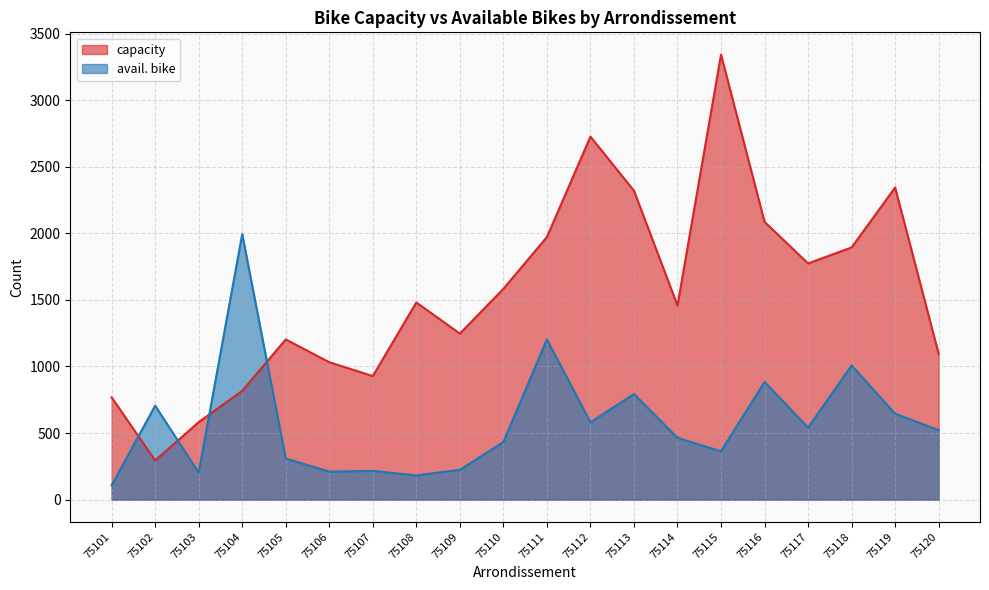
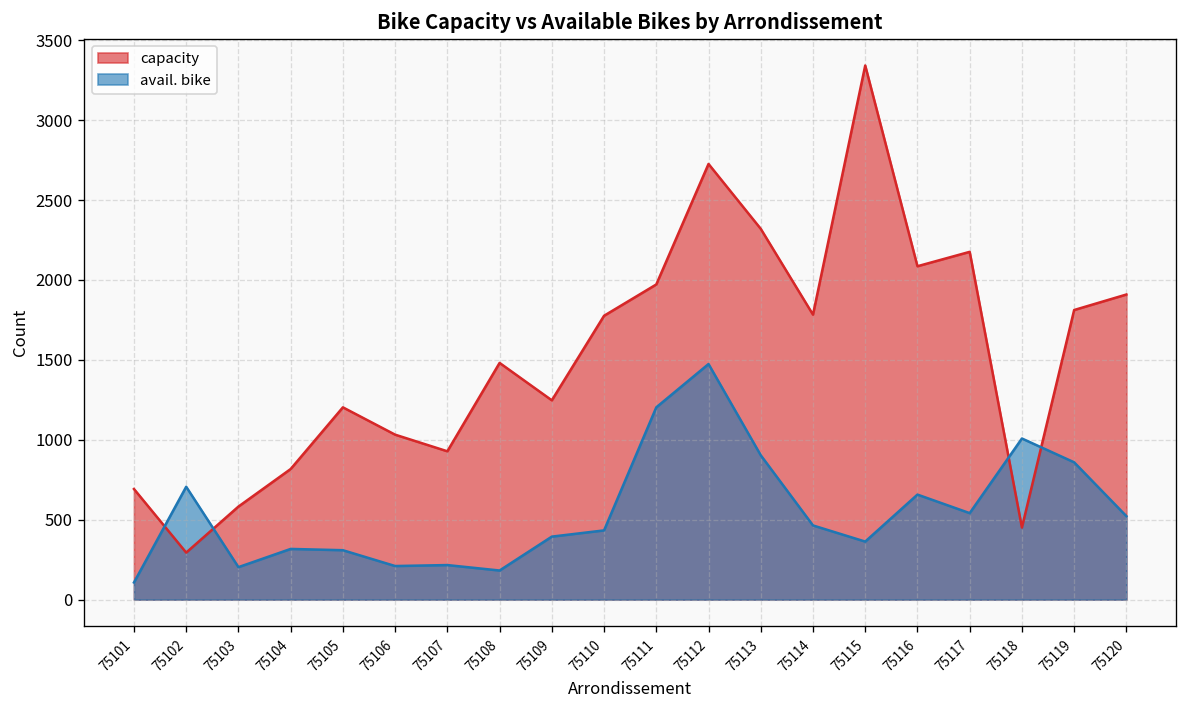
capacity, 75101: 770 -> 690
avail. bike, 75104: 1990 -> 320
avail. bike, 75109: 220 -> 390
capacity, 75110: 1580 -> 1780
avail. bike, 75112: 580 -> 1470
avail. bike, 75113: 790 -> 900
capacity, 75114: 1460 -> 1780
avail. bike, 75116: 880 -> 660
capacity, 75117: 1770 -> 2180
capacity, 75118: 1890 -> 450
capacity, 75119: 2340 -> 1810
avail. bike, 75119: 650 -> 860
capacity, 75120: 1100 -> 1910
